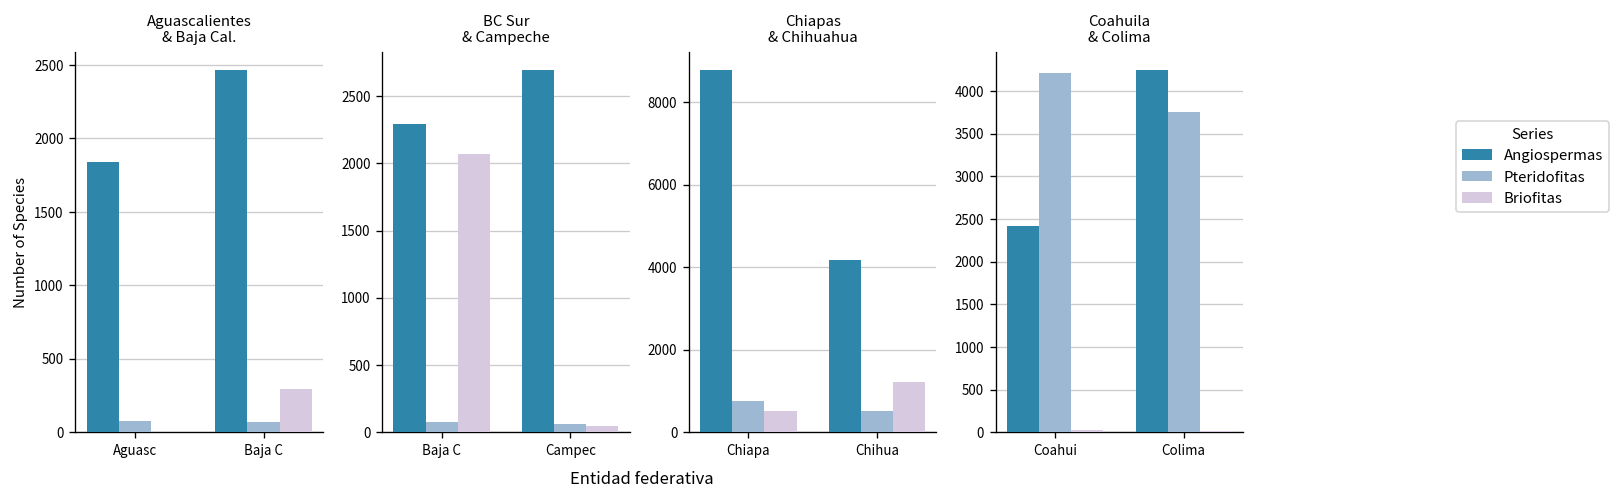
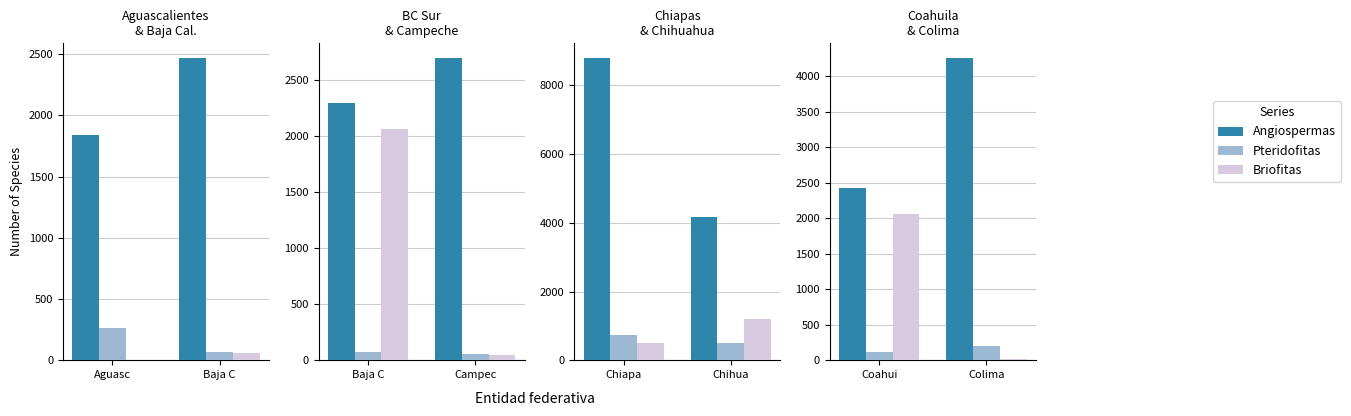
Aguascalientes & Baja Cal., Pteridofitas, Aguasc: 80 -> 260
Aguascalientes & Baja Cal., Briofitas, Baja C: 290 -> 60
Coahuila & Colima, Pteridofitas, Coahui: 4200 -> 100
Coahuila & Colima, Briofitas, Coahui: 0 -> 2100
Coahuila & Colima, Pteridofitas, Colima: 3800 -> 200
